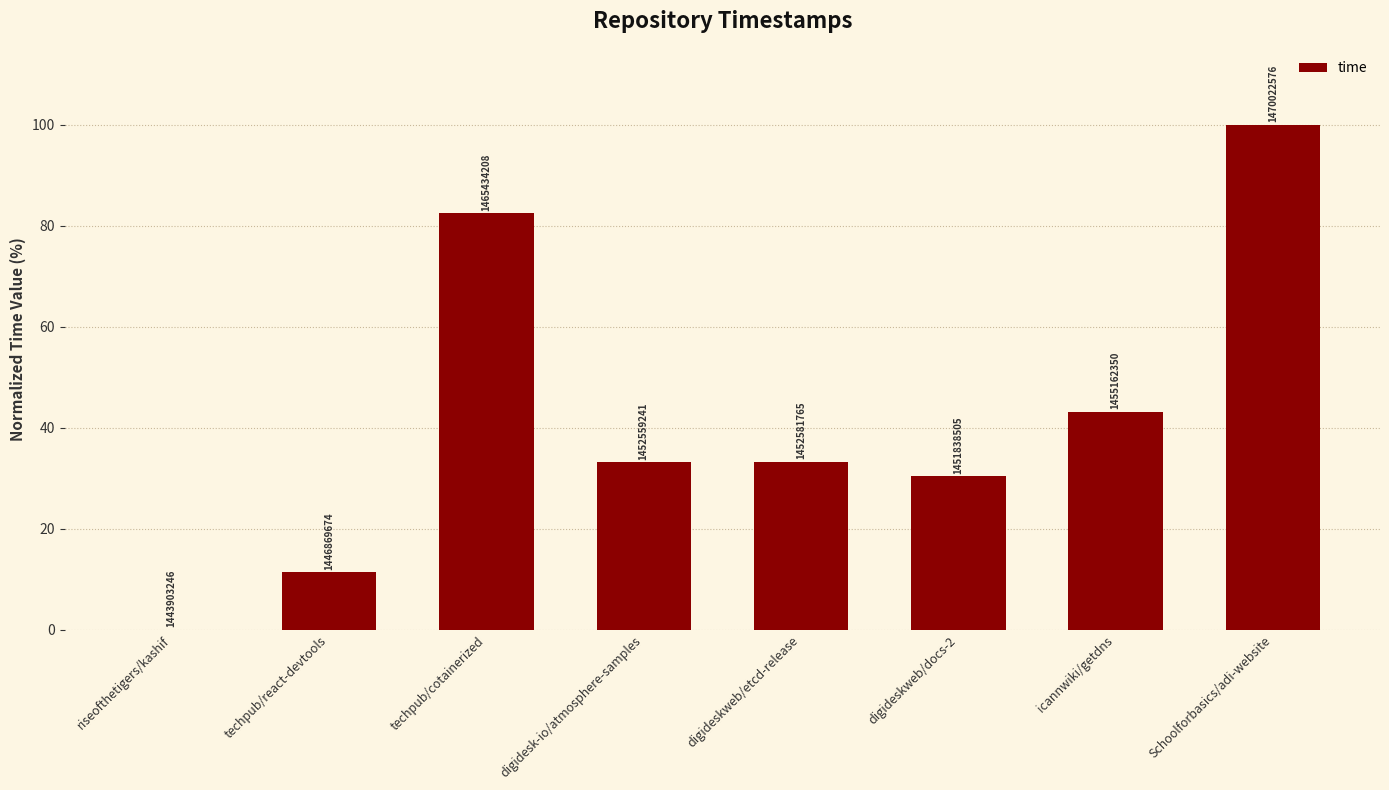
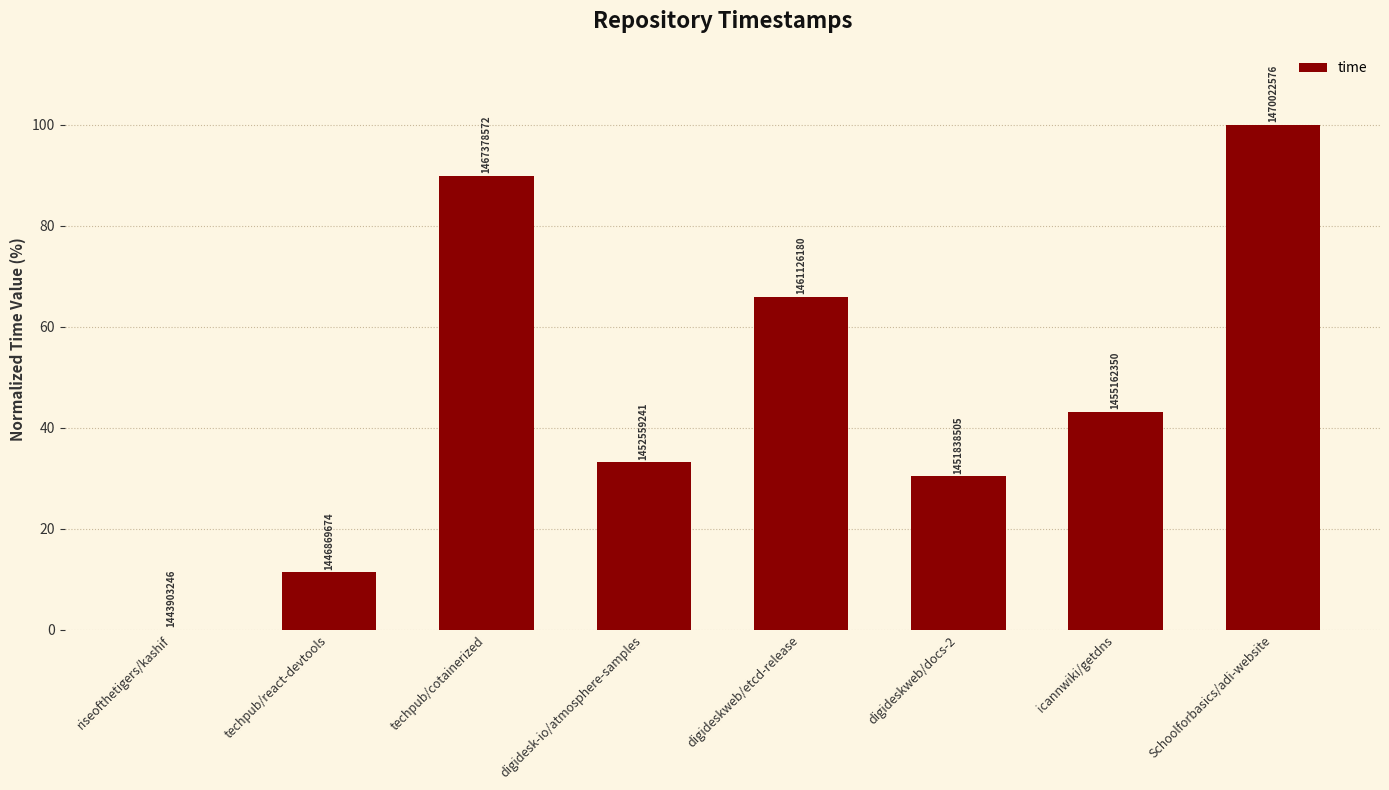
techpub/cotainerized: 1465434208 -> 1467378572
digideskweb/etcd-release: 1452581765 -> 1461126180
